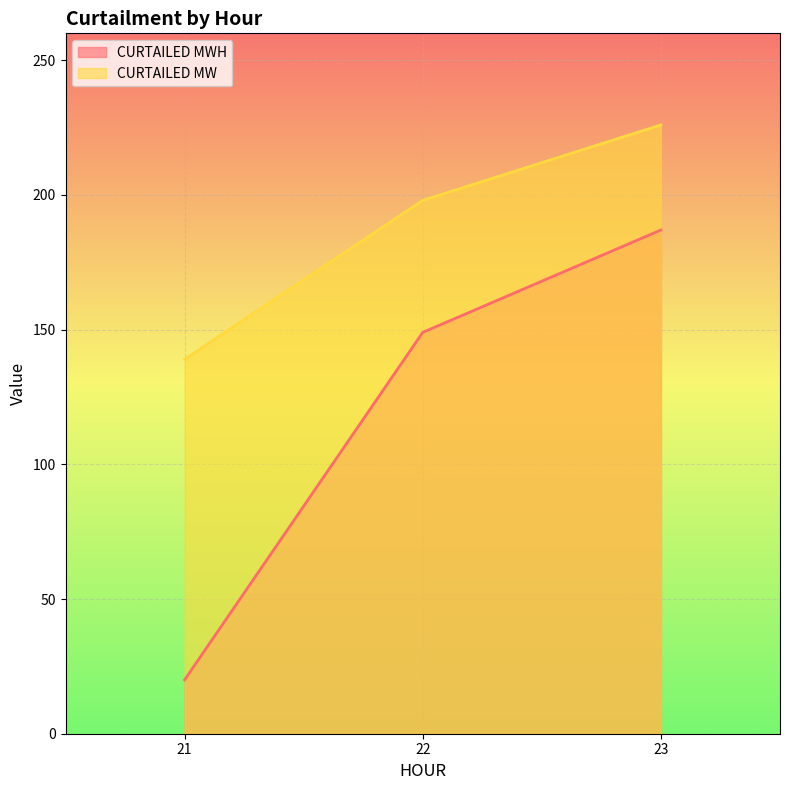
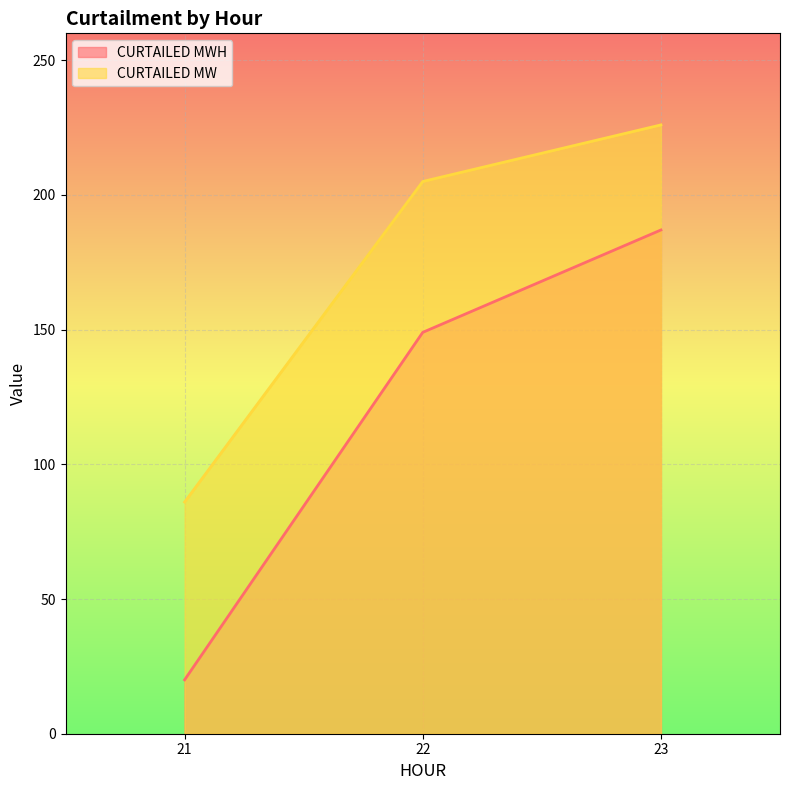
CURTAILED MW, 21: 139 -> 86
CURTAILED MW, 22: 198 -> 205
